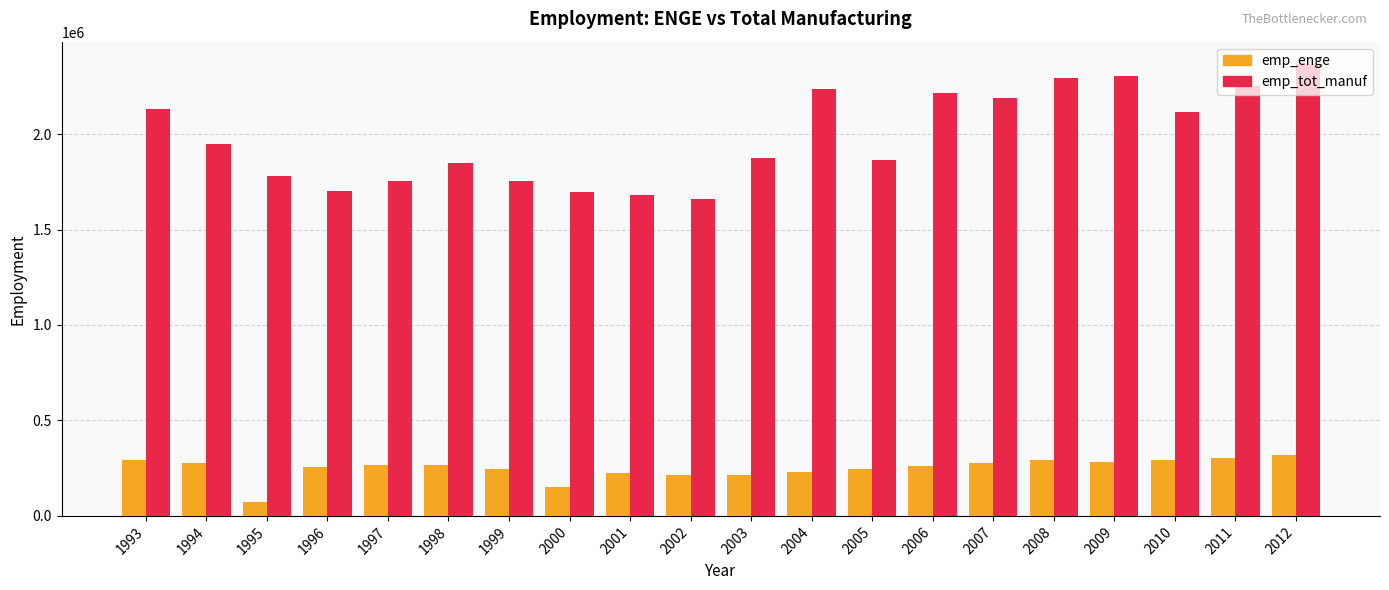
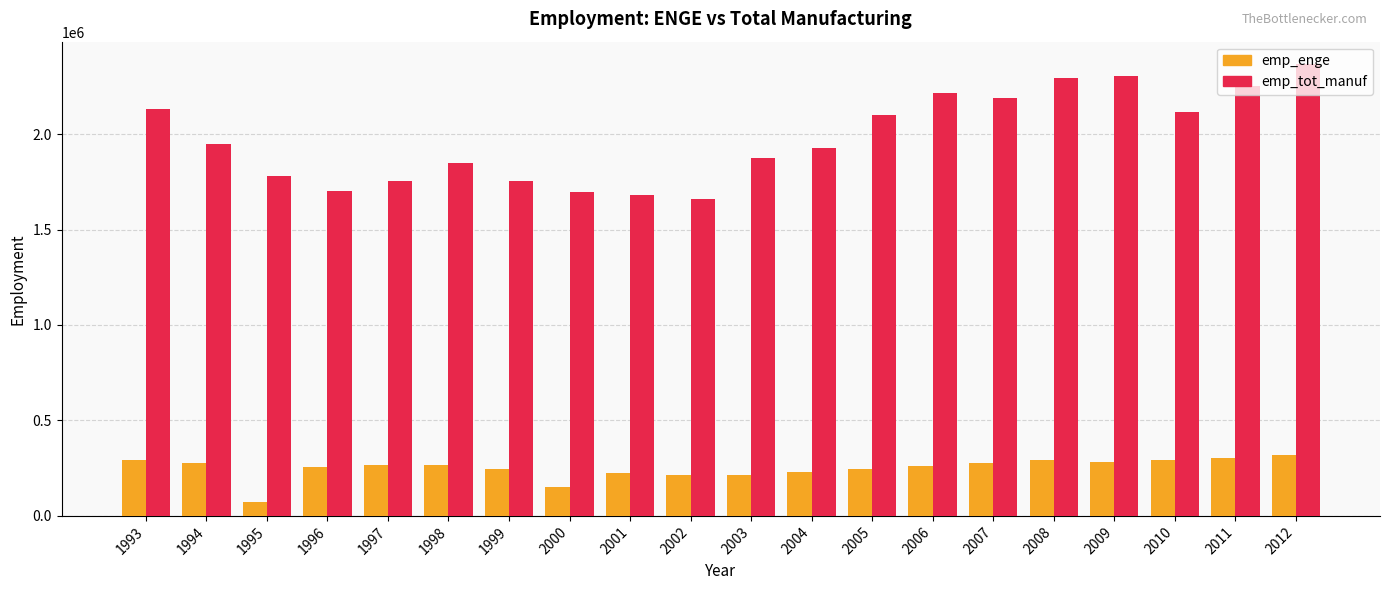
emp_tot_manuf, 2004: 2230000 -> 1930000
emp_tot_manuf, 2005: 1860000 -> 2100000
